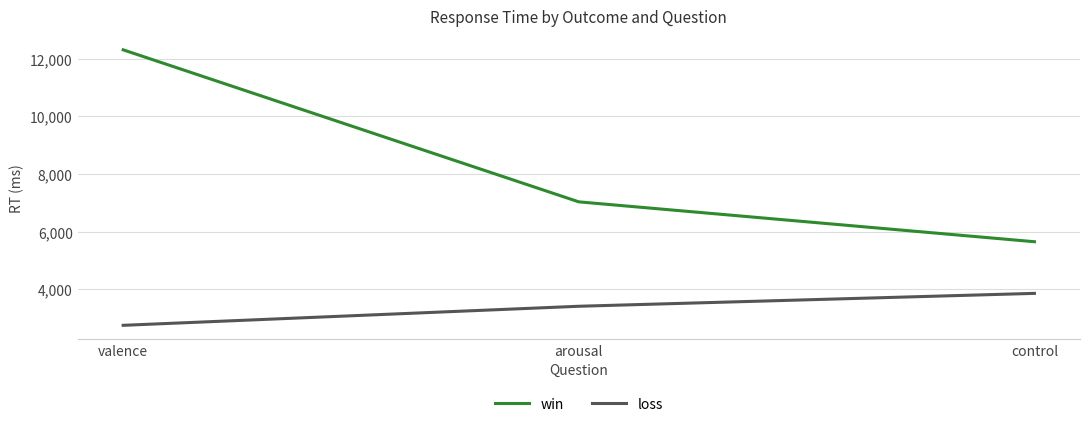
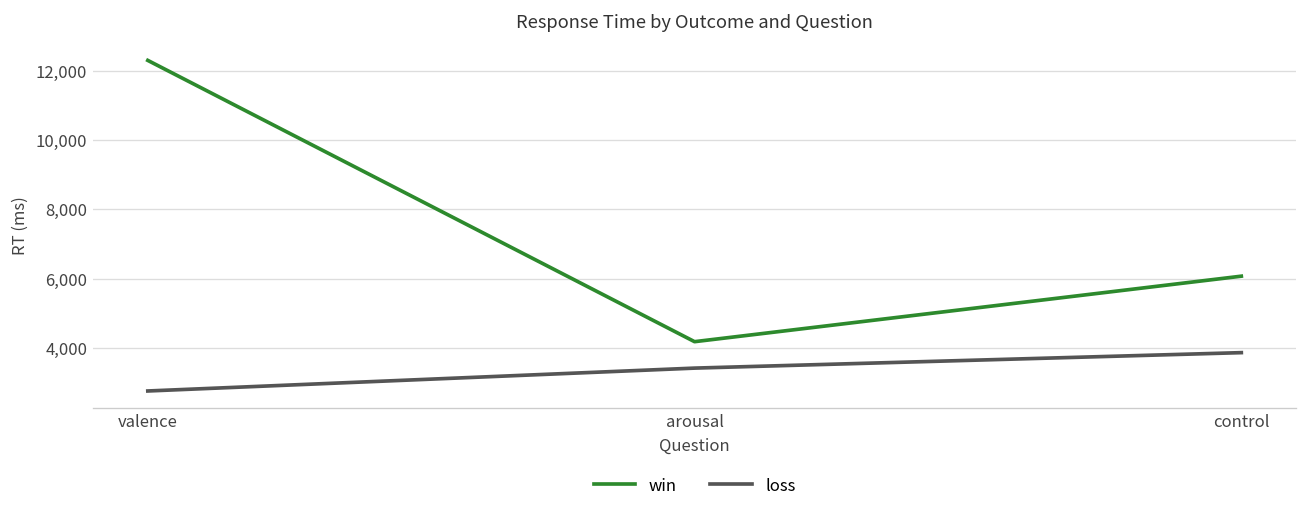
win, arousal: 7,000 -> 4,200
win, control: 5,700 -> 6,100
